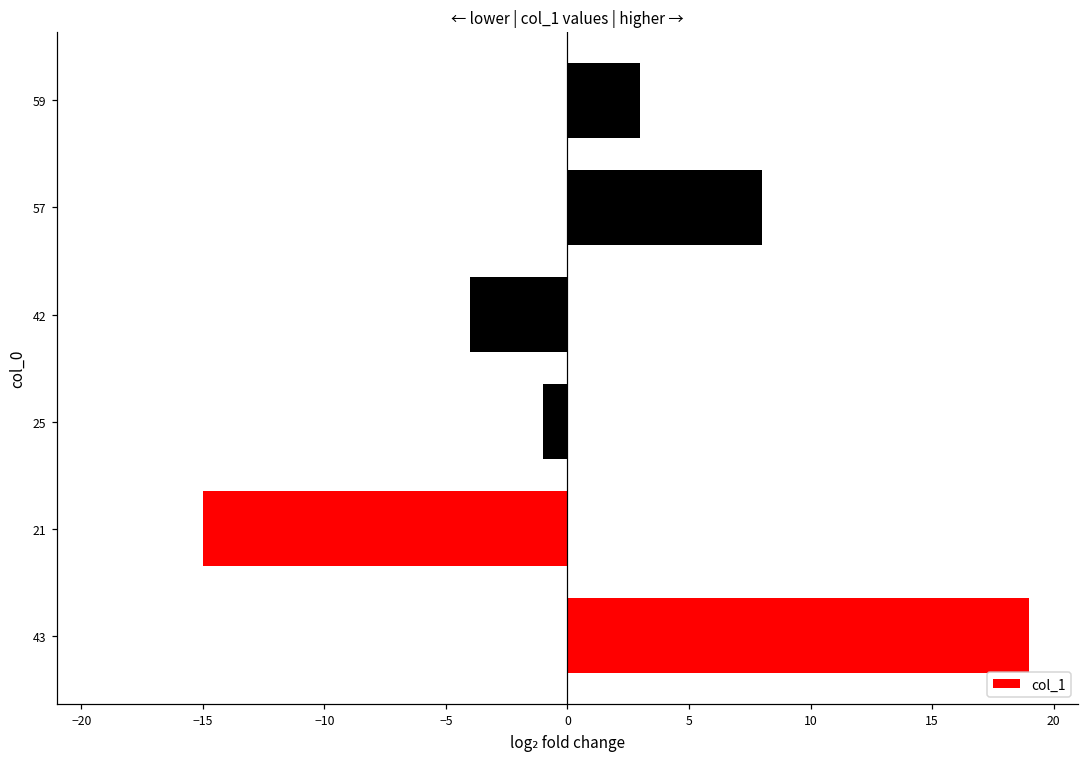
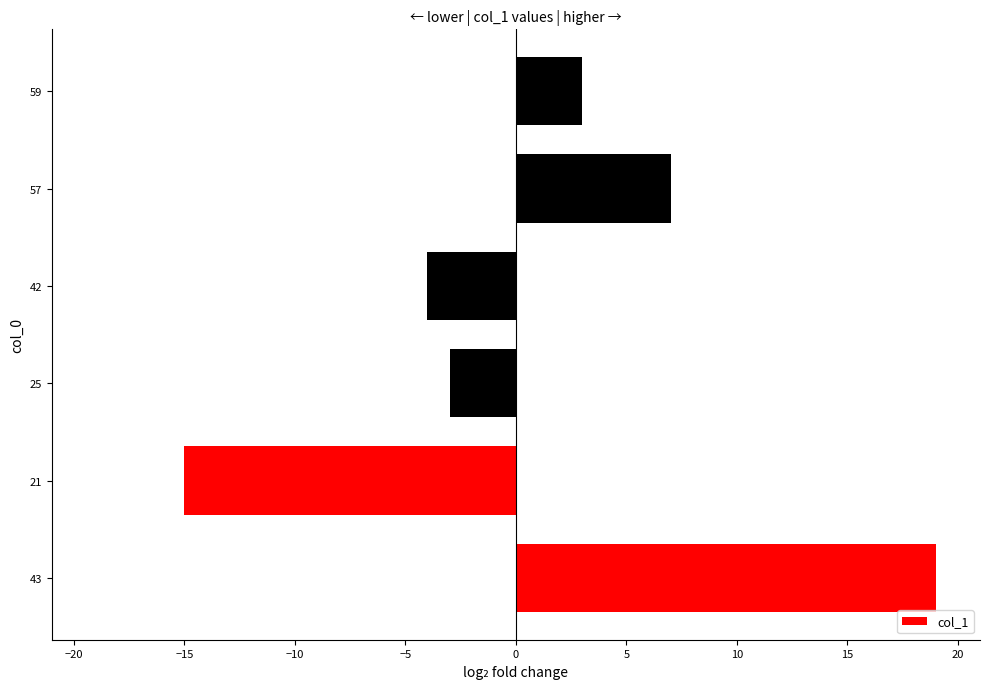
57: 8.0 -> 7.0
25: -1.0 -> -3.0
